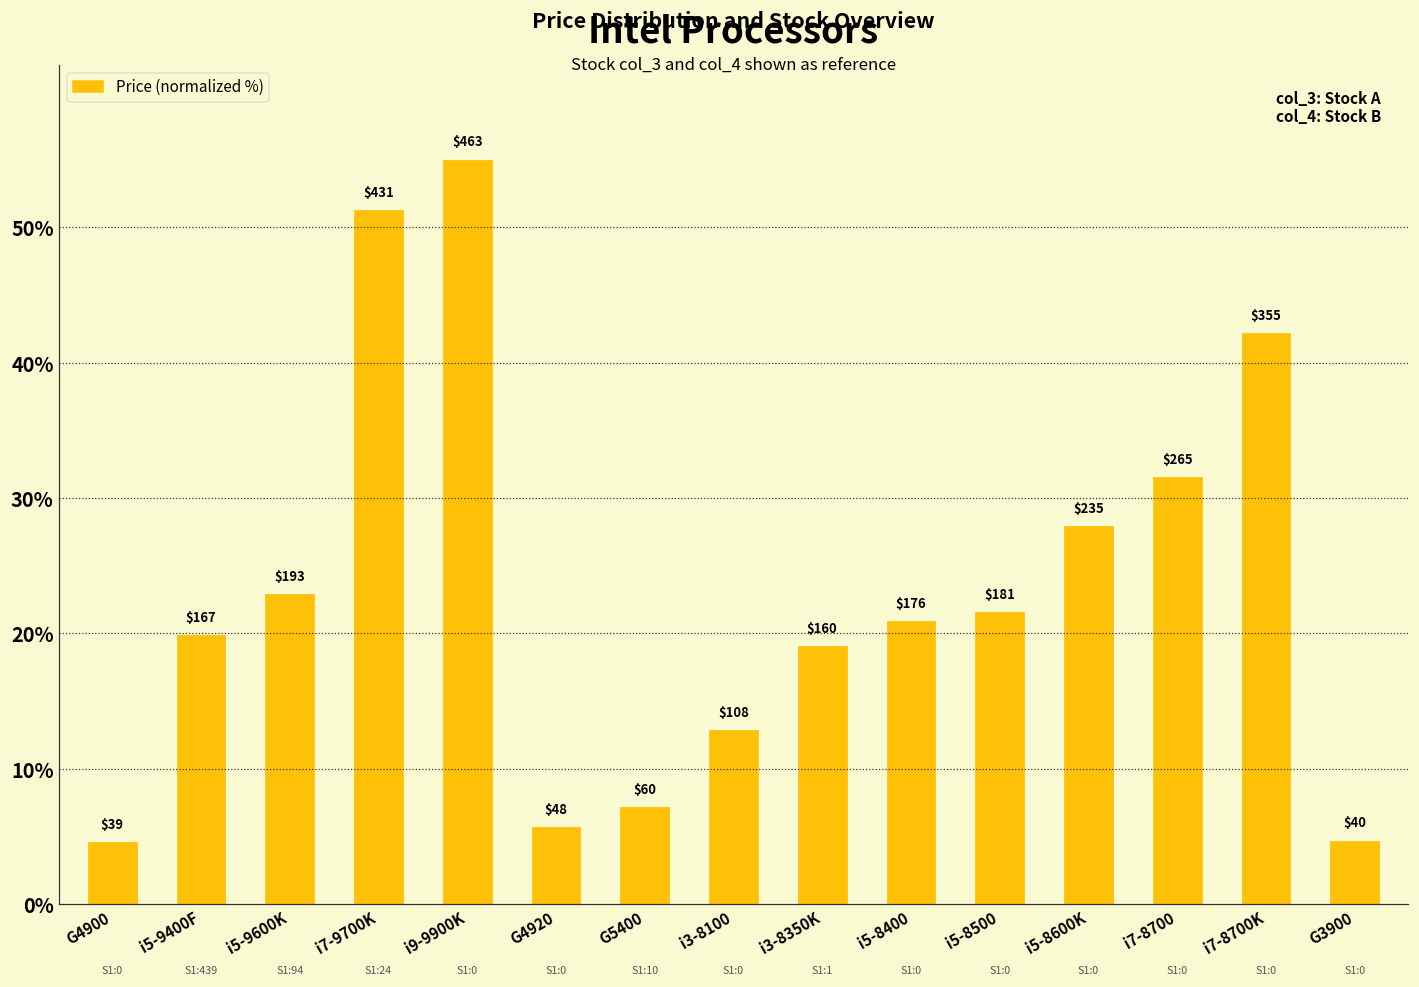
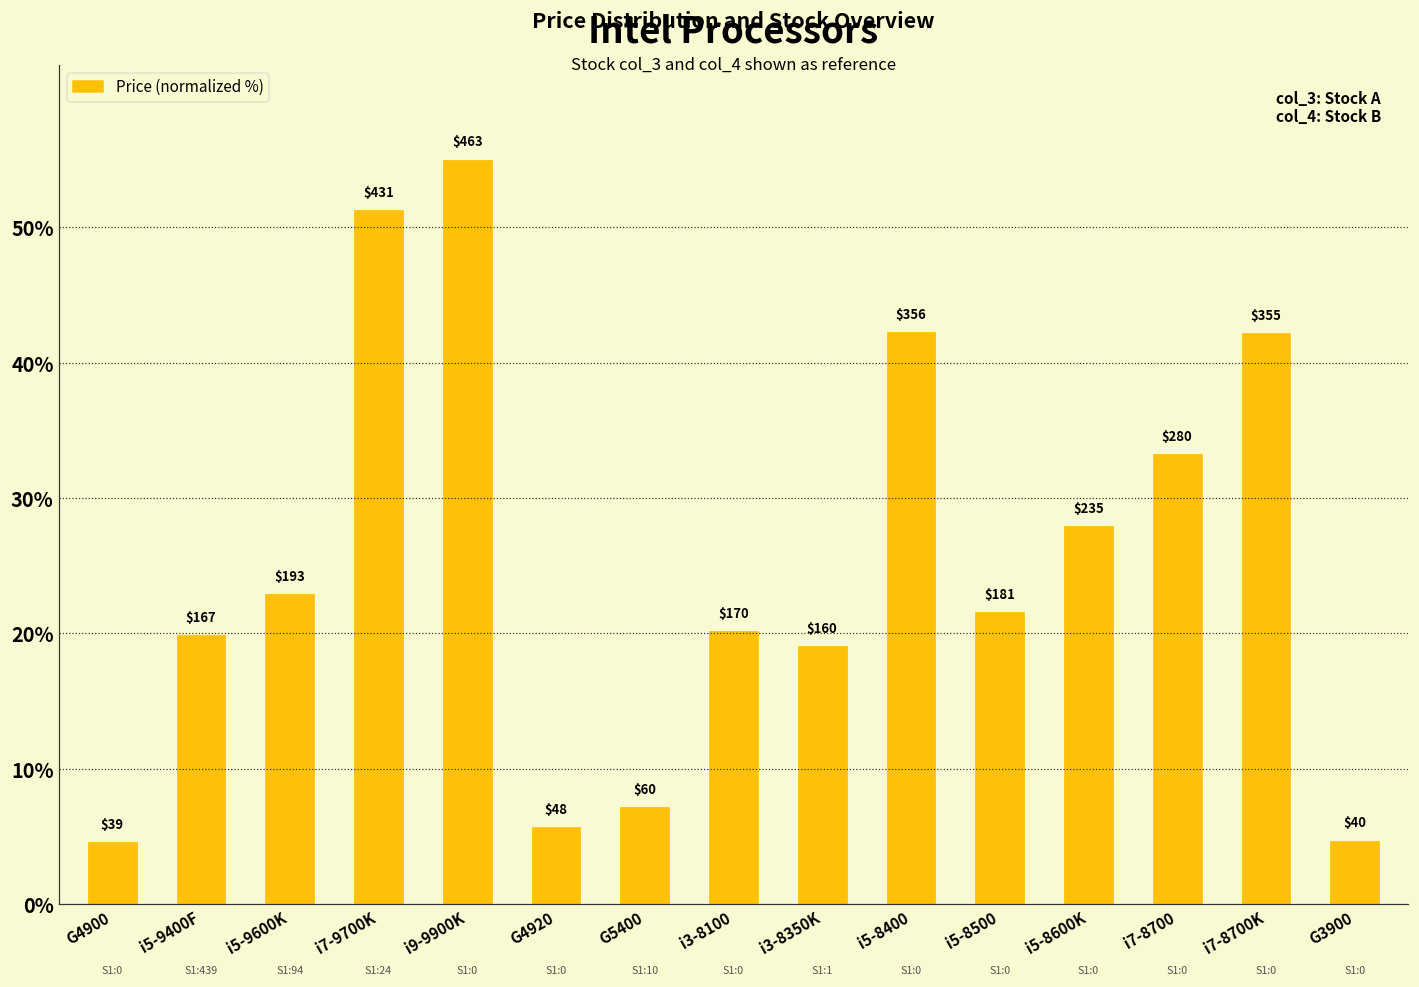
i3-8100: $108 -> $170
i5-8400: $176 -> $356
i7-8700: $265 -> $280
